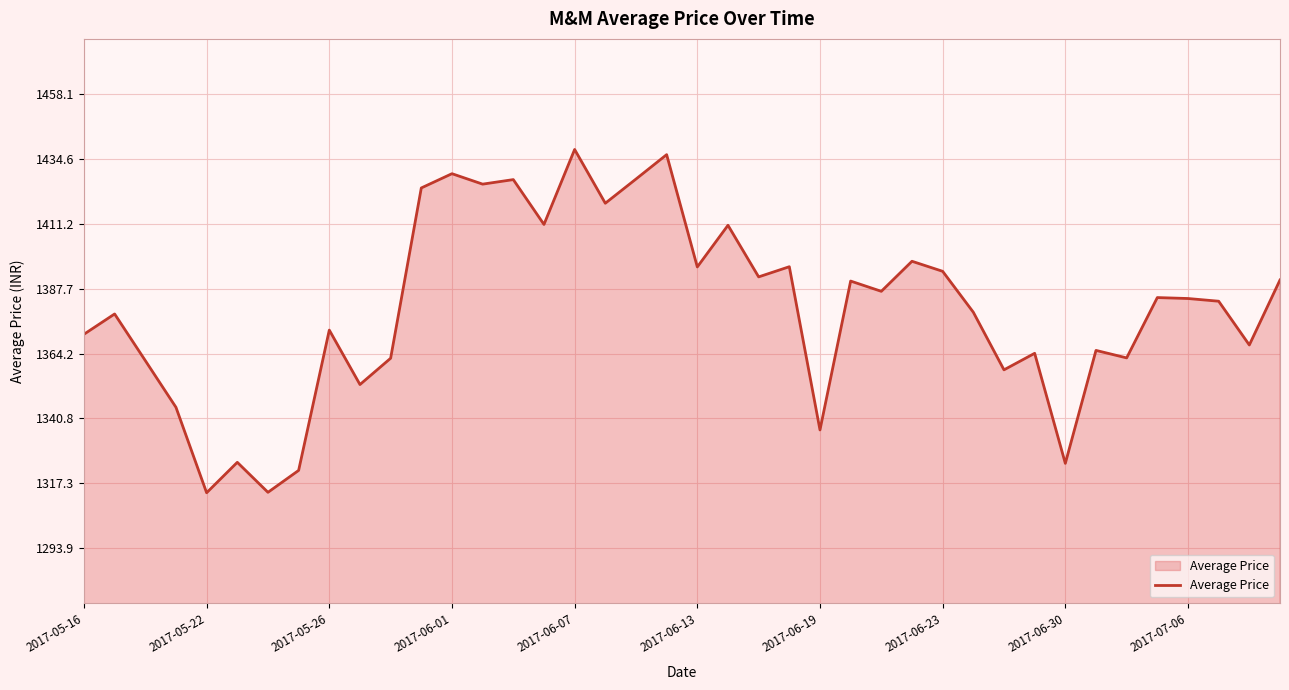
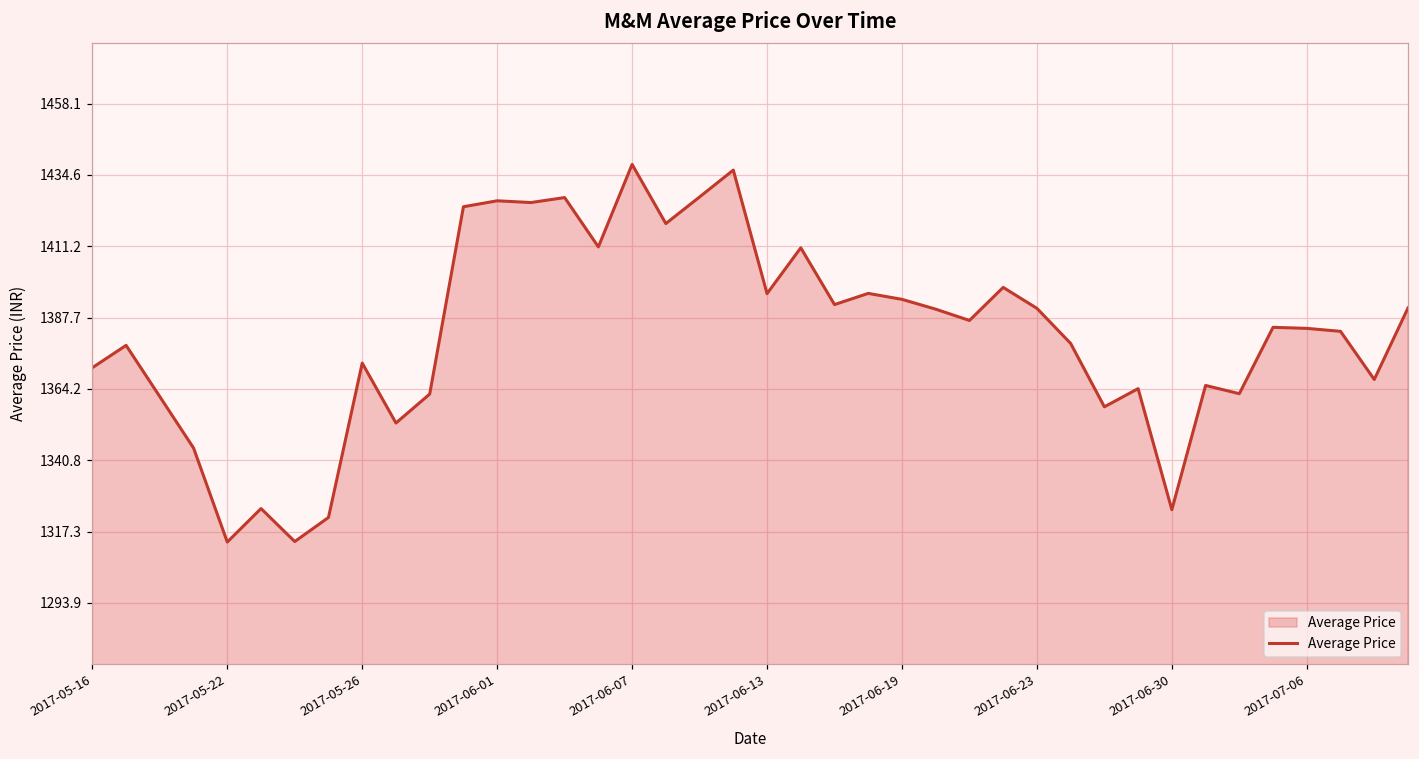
2017-06-01: 1429 -> 1426
2017-06-19: 1337 -> 1394
2017-06-23: 1394 -> 1391
